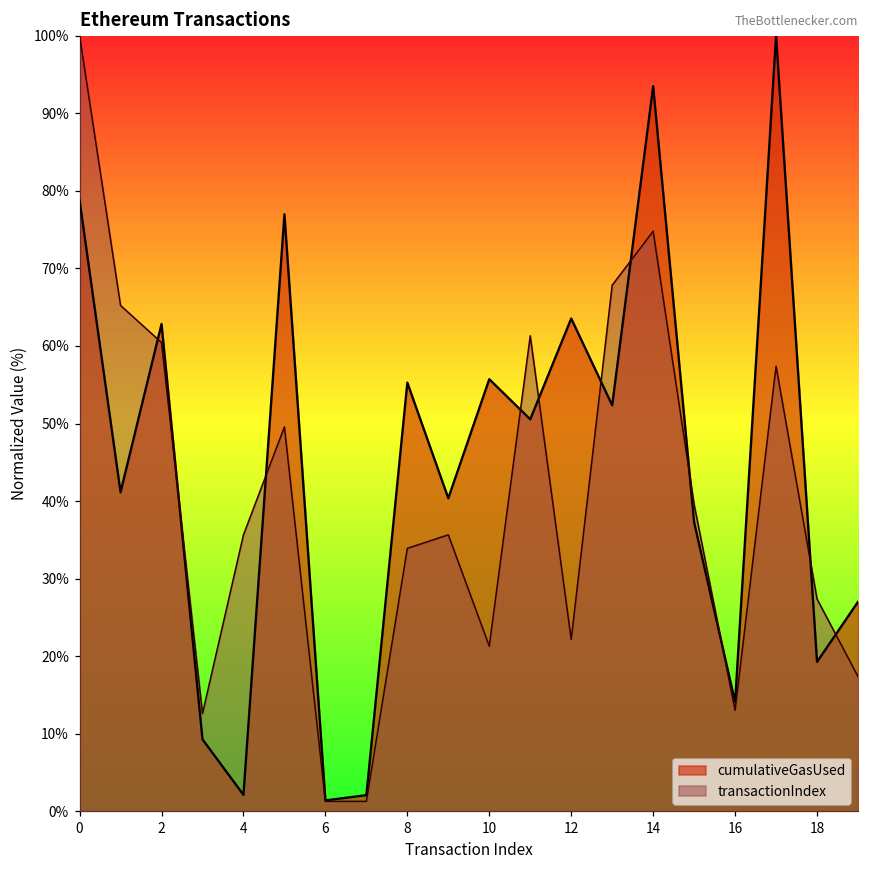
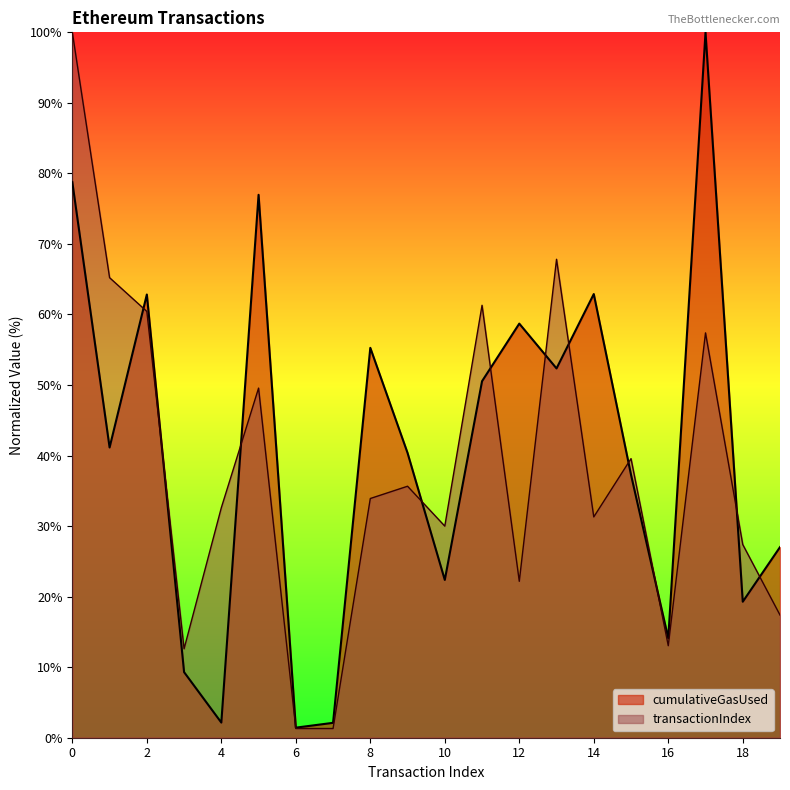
transactionIndex, 4: 36% -> 33%
cumulativeGasUsed, 10: 56% -> 22%
transactionIndex, 10: 21% -> 30%
cumulativeGasUsed, 12: 64% -> 59%
cumulativeGasUsed, 14: 93% -> 63%
transactionIndex, 14: 75% -> 31%
